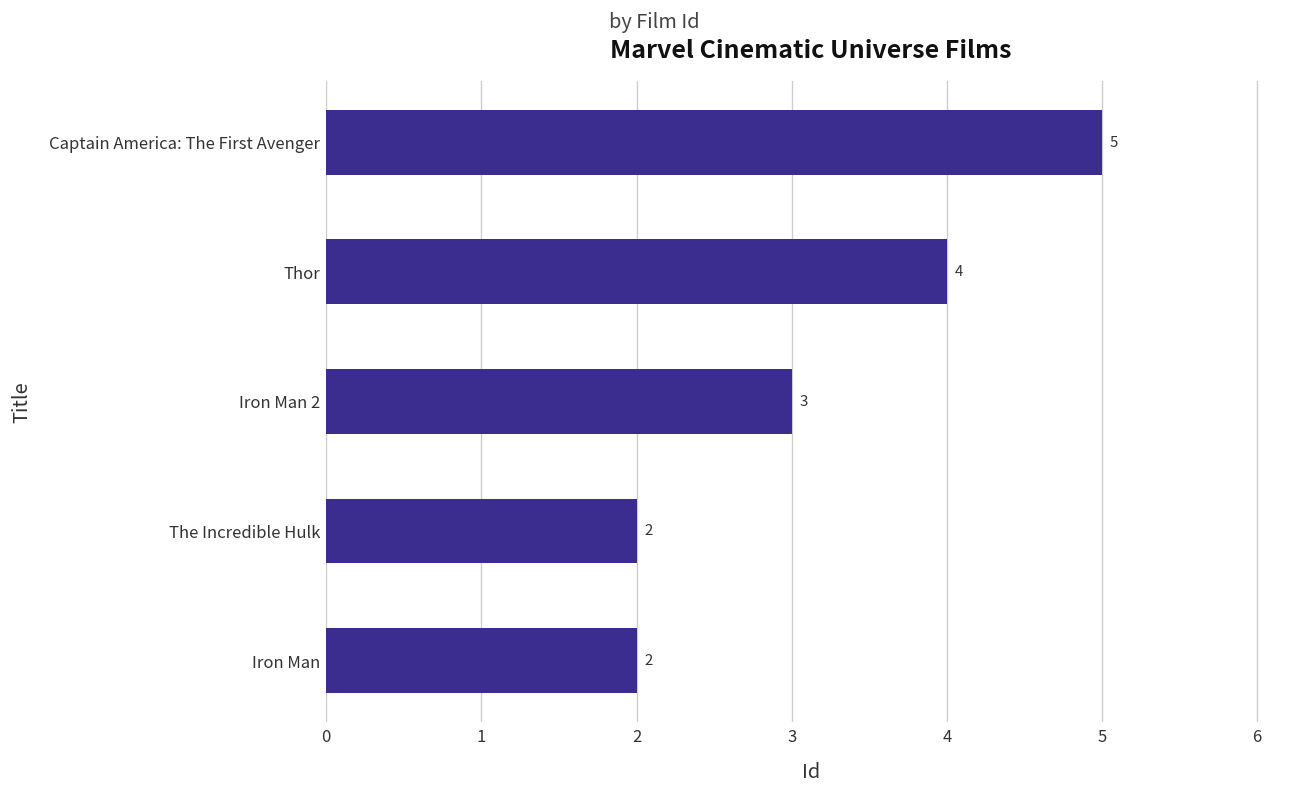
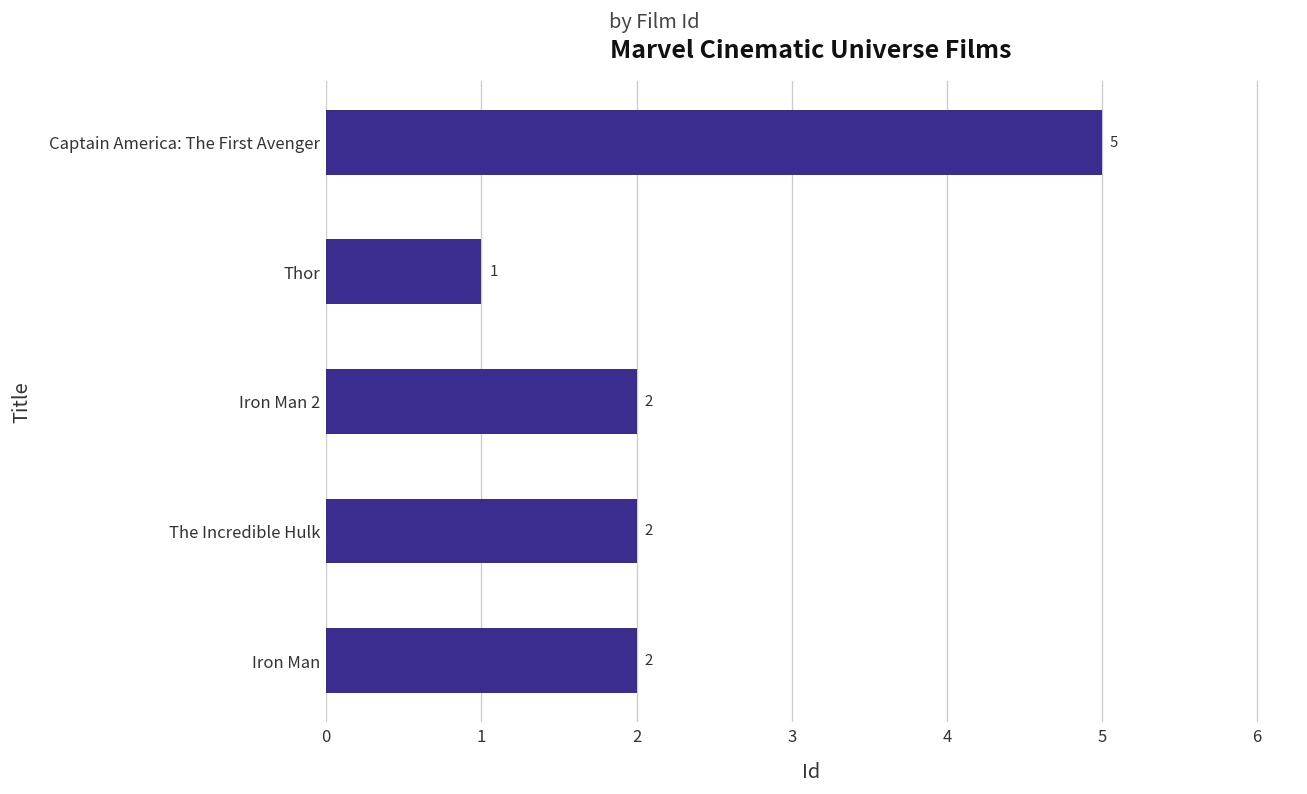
Thor: 4 -> 1
Iron Man 2: 3 -> 2
